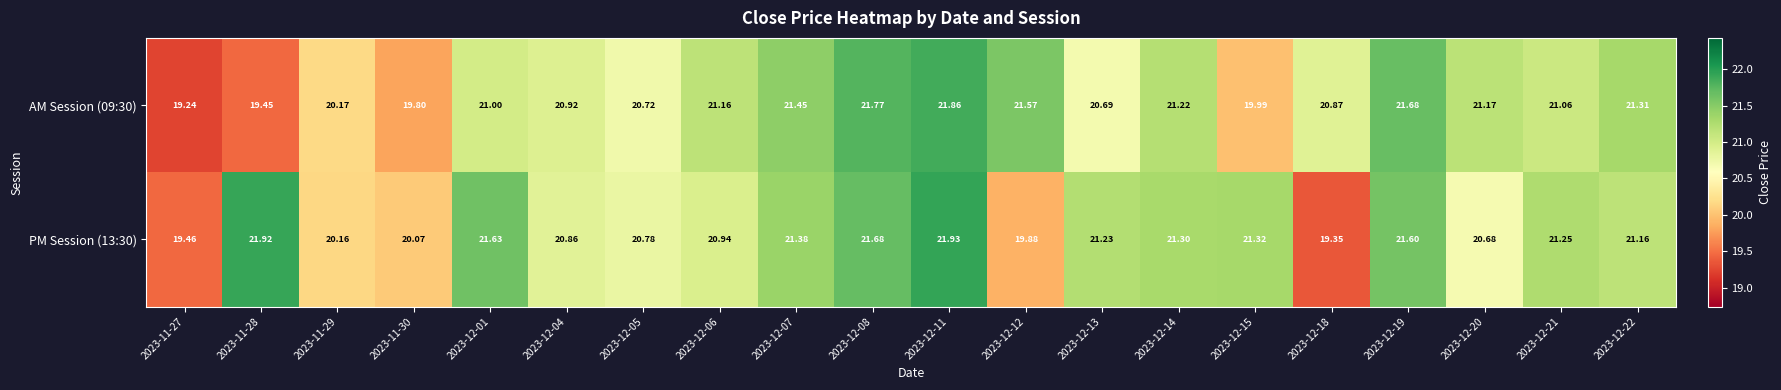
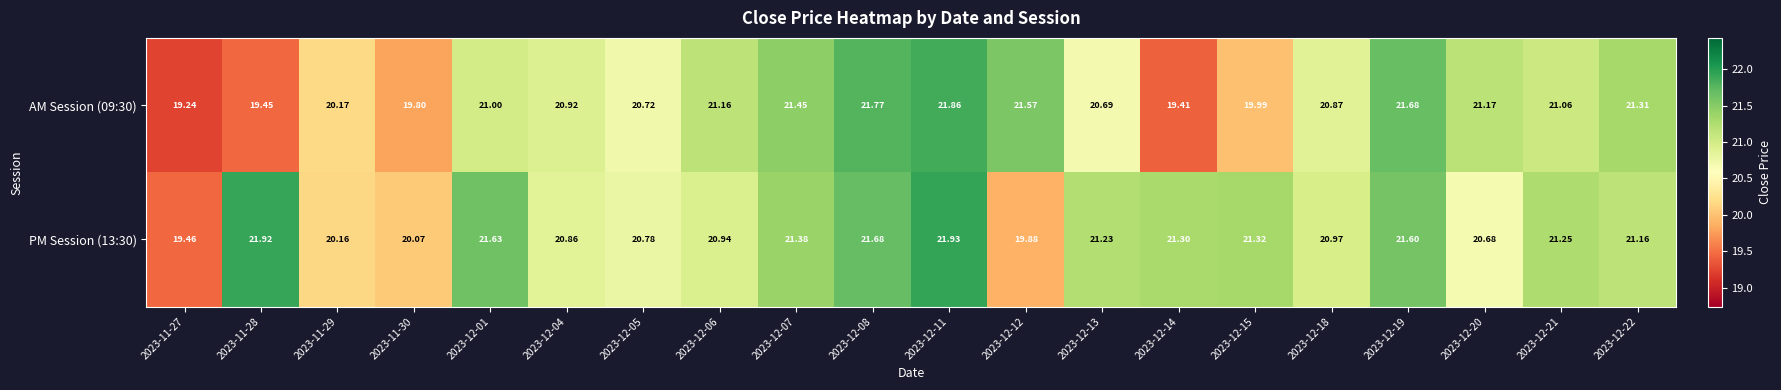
AM Session (09:30), 2023-12-14: 21.22 -> 19.41
PM Session (13:30), 2023-12-18: 19.35 -> 20.97
